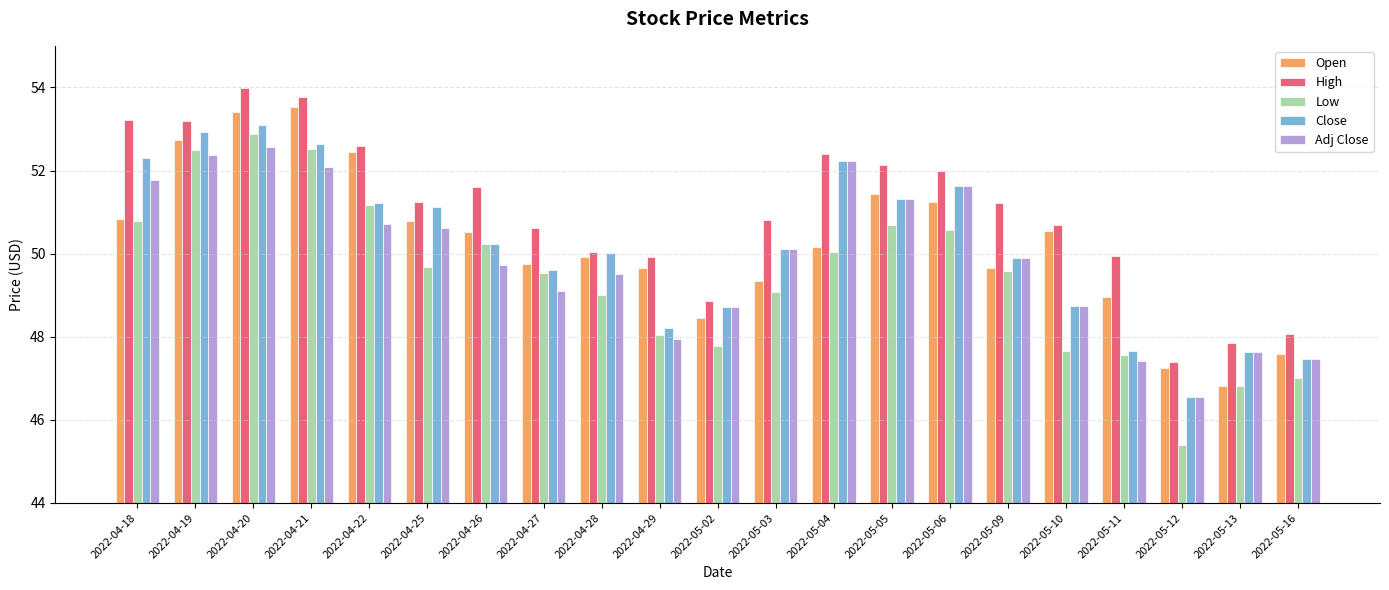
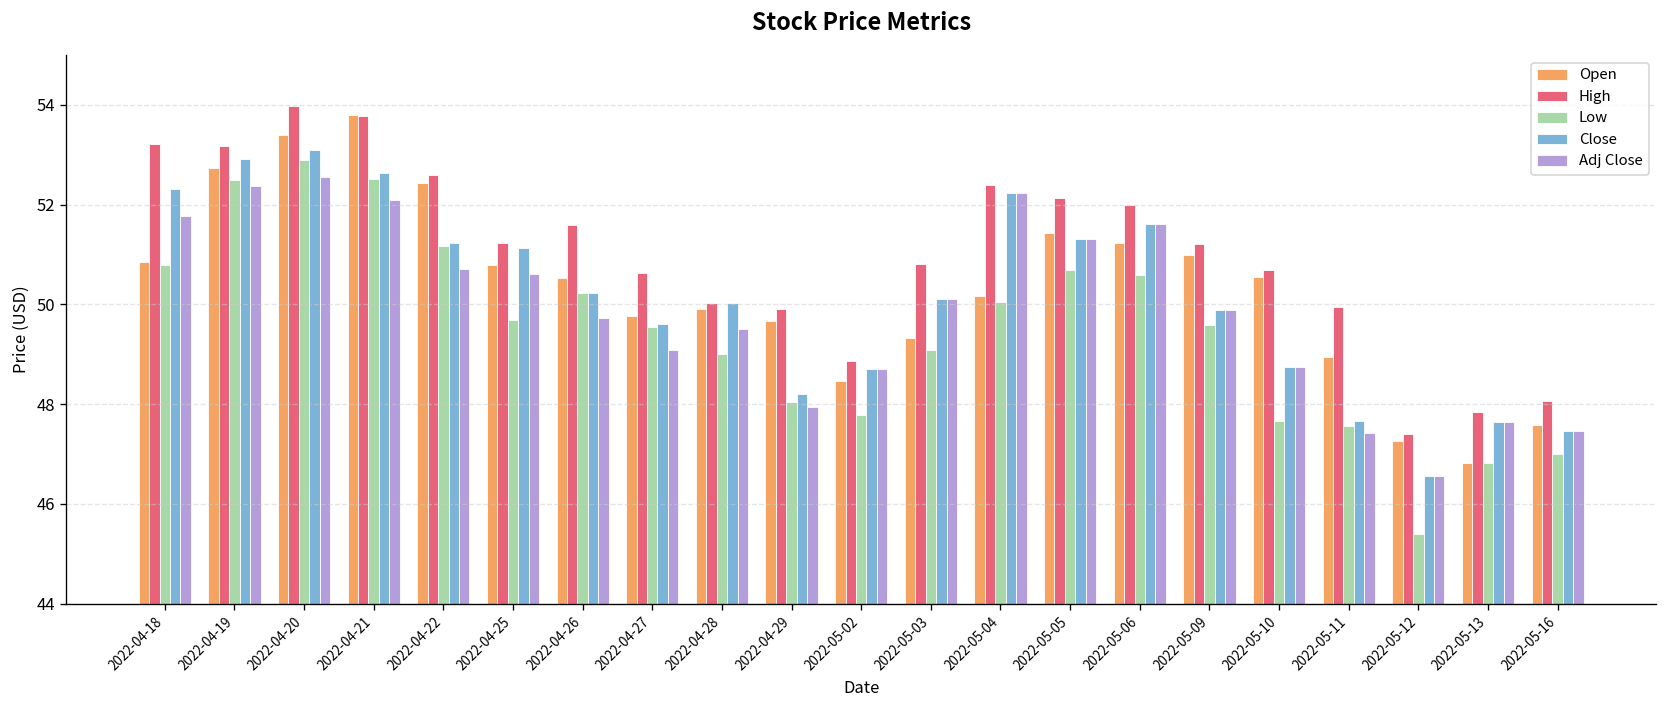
Open, 2022-04-21: 53.5 -> 53.8
Open, 2022-05-09: 49.7 -> 51.0
